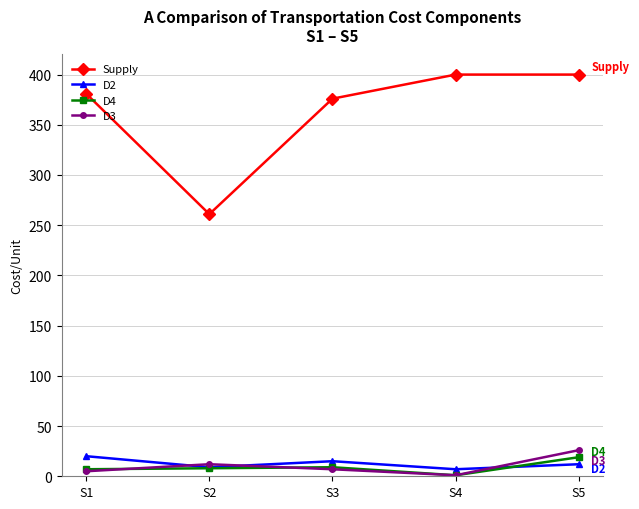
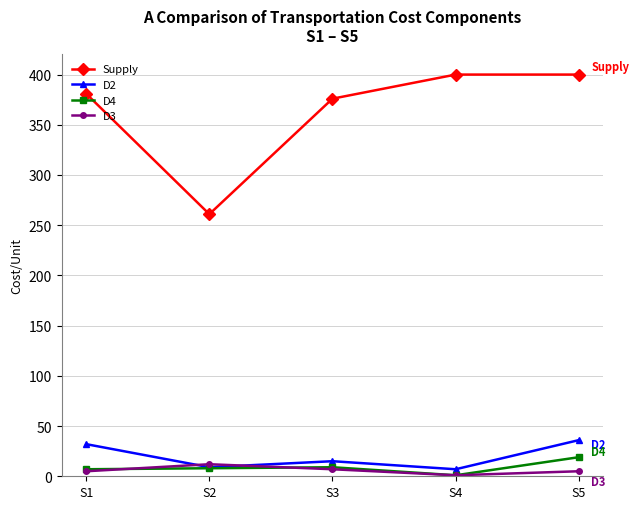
D2, S1: 20 -> 32
D2, S5: 12 -> 36
D3, S5: 26 -> 5
